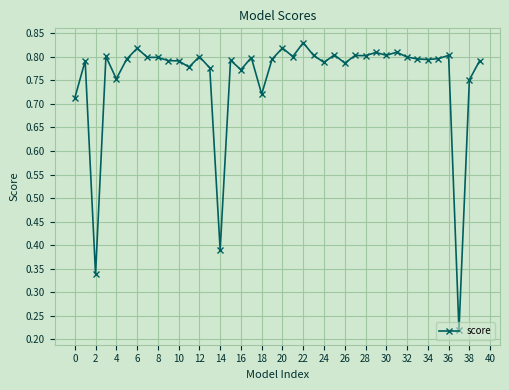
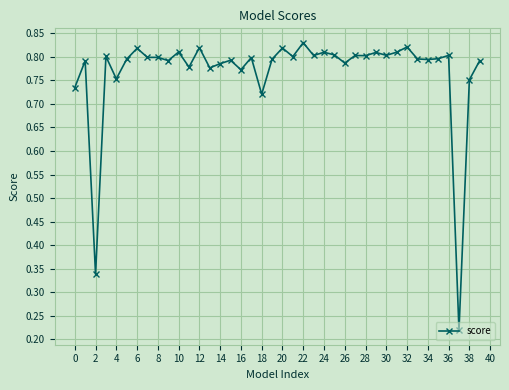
0: 0.71 -> 0.73
10: 0.79 -> 0.81
12: 0.80 -> 0.82
14: 0.39 -> 0.79
24: 0.79 -> 0.81
32: 0.80 -> 0.82
